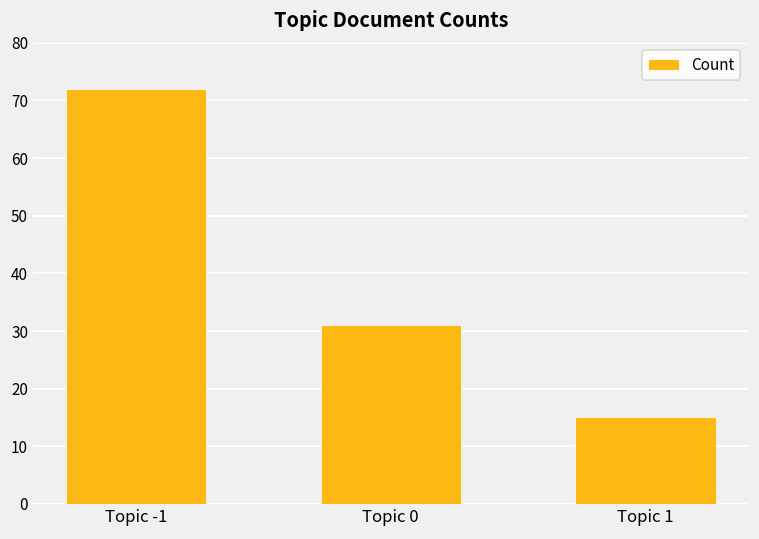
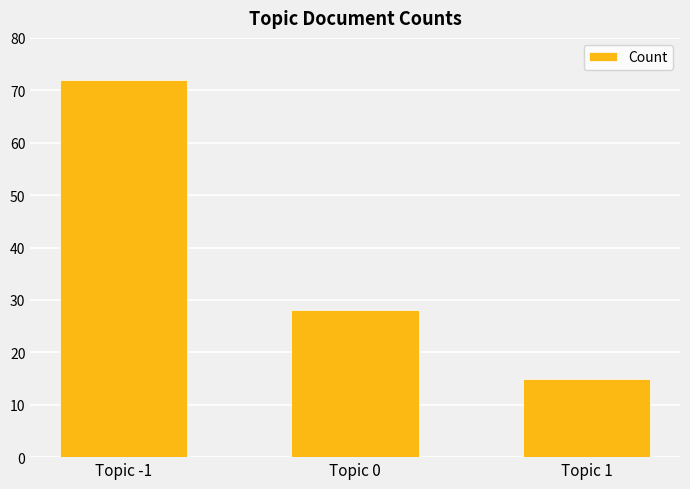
Topic 0: 31 -> 28
